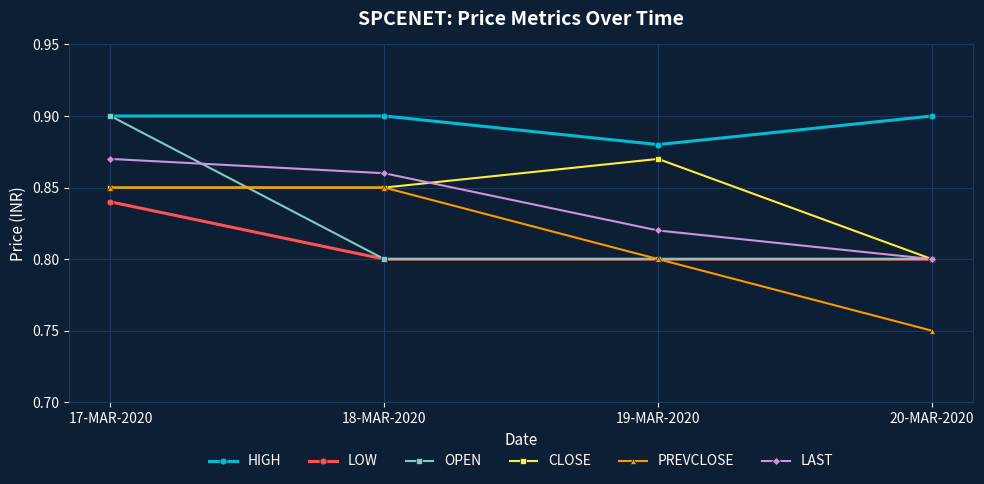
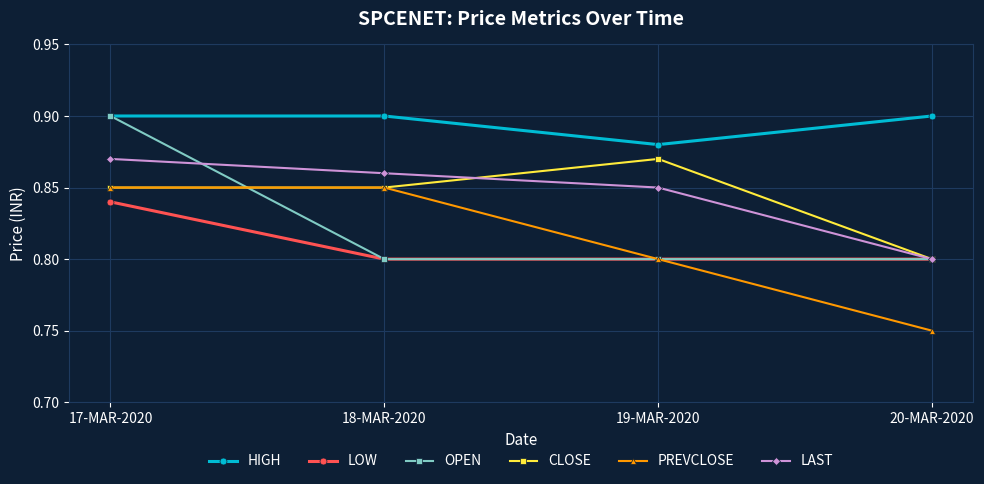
LAST, 19-MAR-2020: 0.82 -> 0.85
